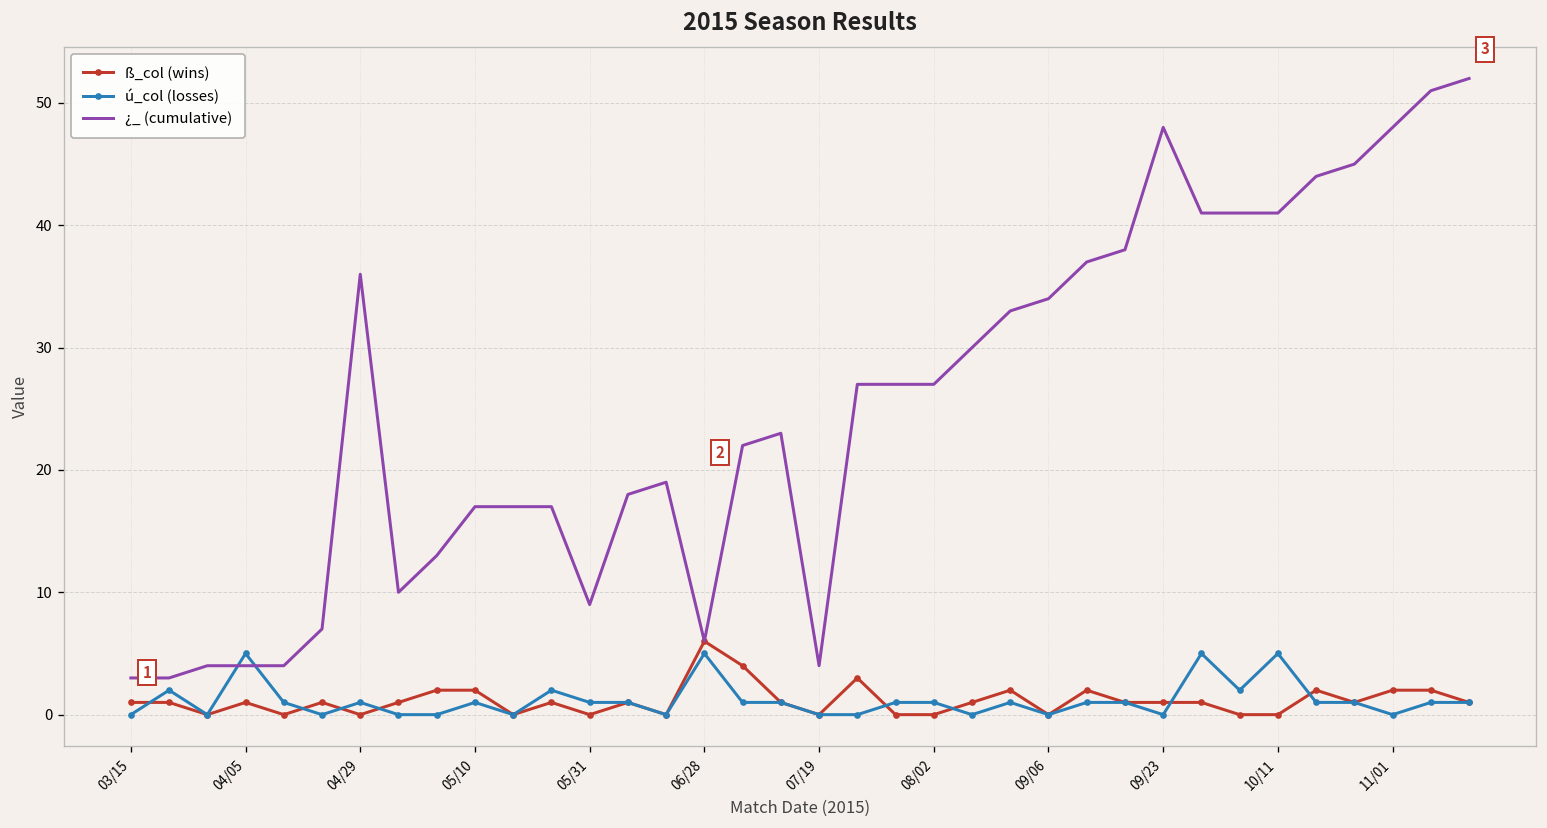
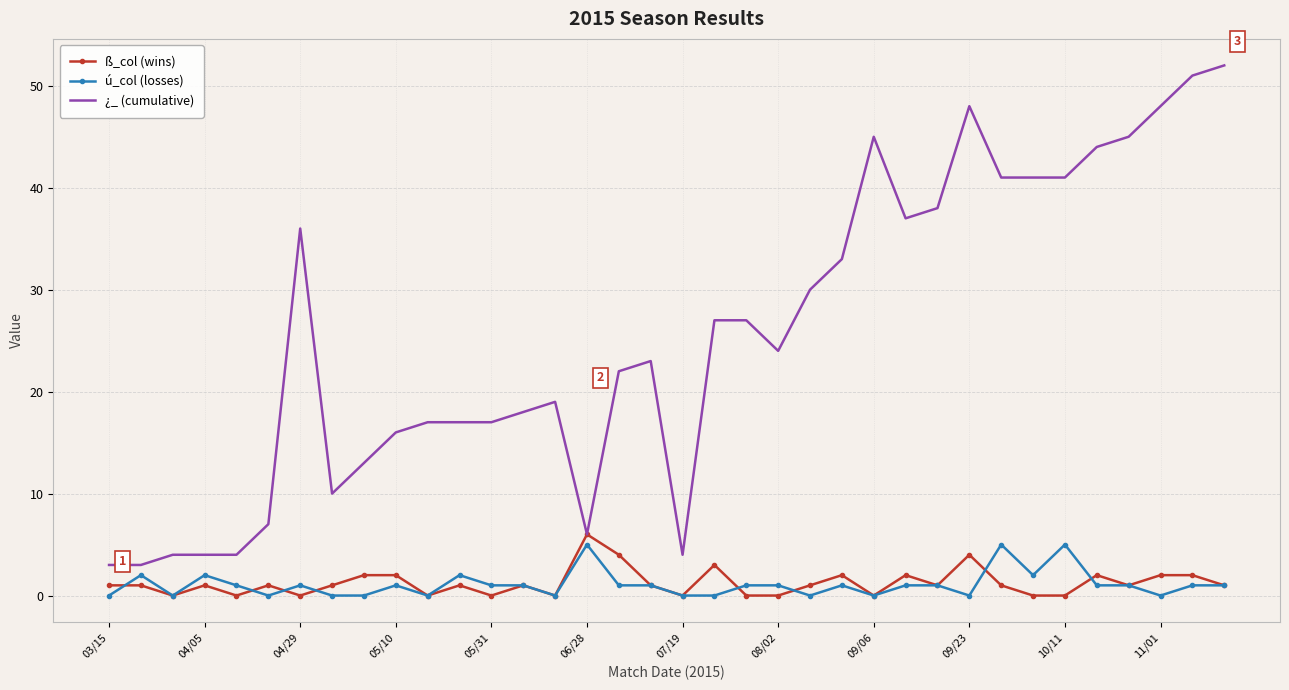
ú_col (losses), 04/05: 5 -> 2
¿_ (cumulative), 05/10: 17 -> 16
¿_ (cumulative), 05/31: 9 -> 17
¿_ (cumulative), 08/02: 27 -> 24
¿_ (cumulative), 09/06: 34 -> 45
ß_col (wins), 09/23: 1 -> 4
